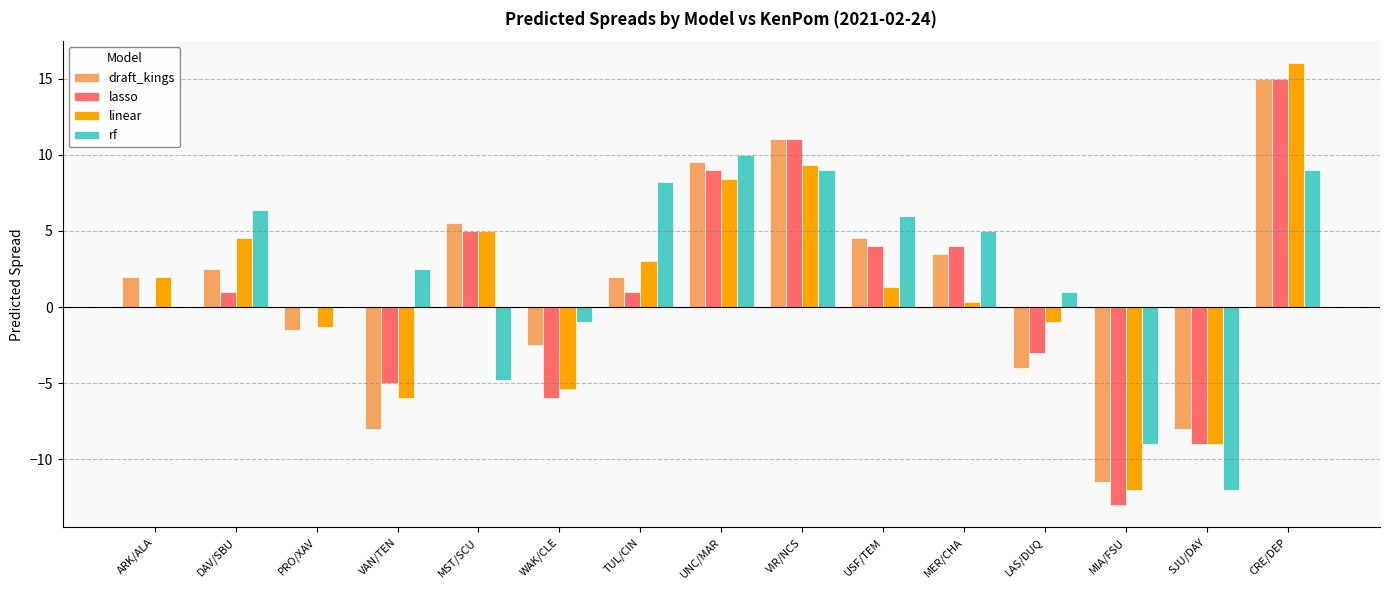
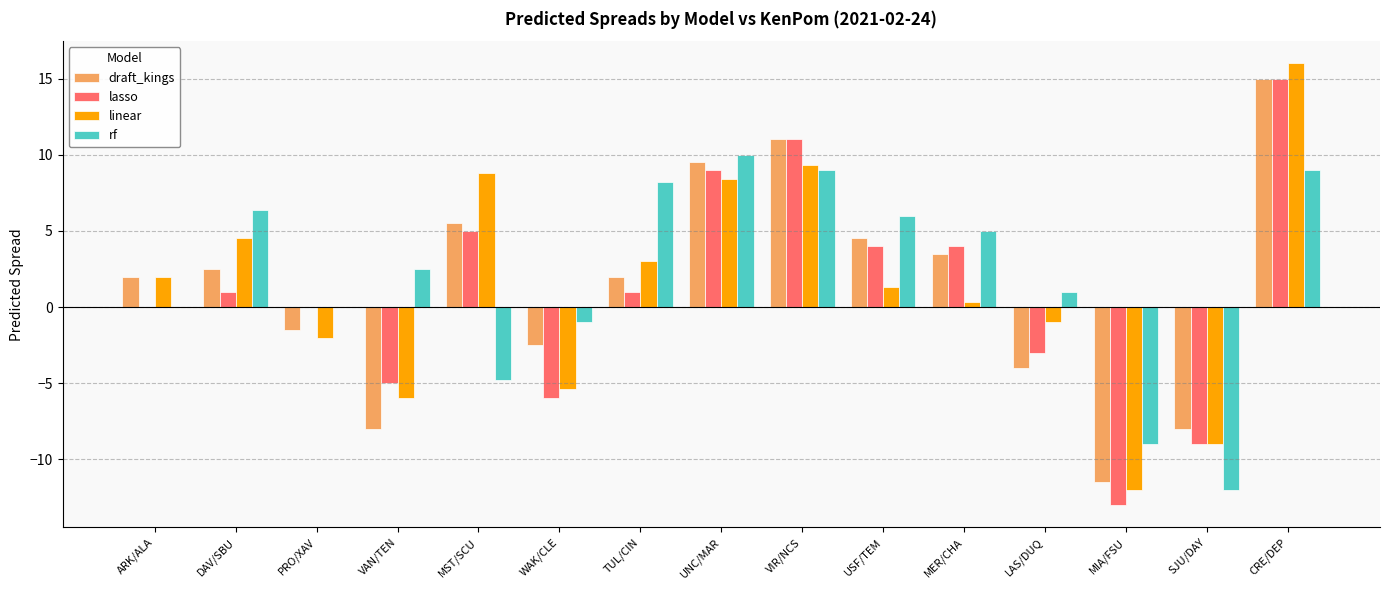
linear, PRO/XAV: -1.3 -> -2.0
linear, MST/SCU: 5.0 -> 8.8
